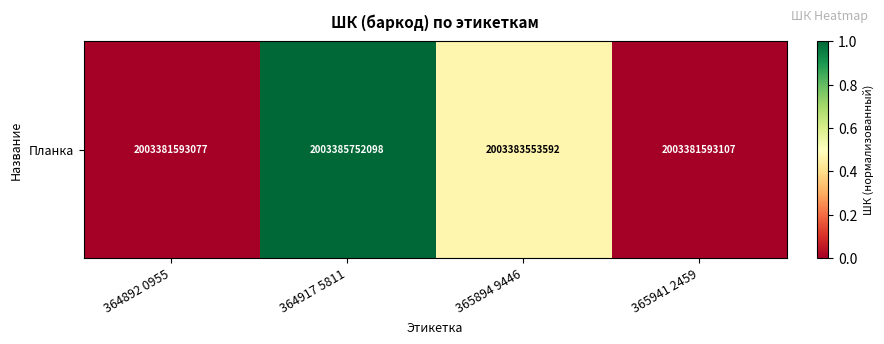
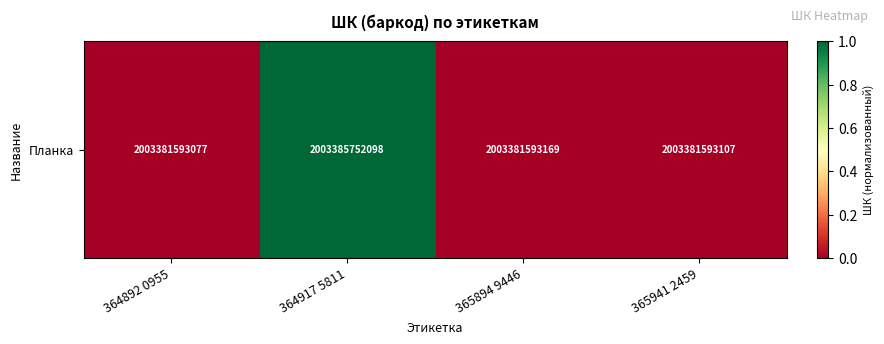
Планка, 365894 9446: 2003383553592 -> 2003381593169
